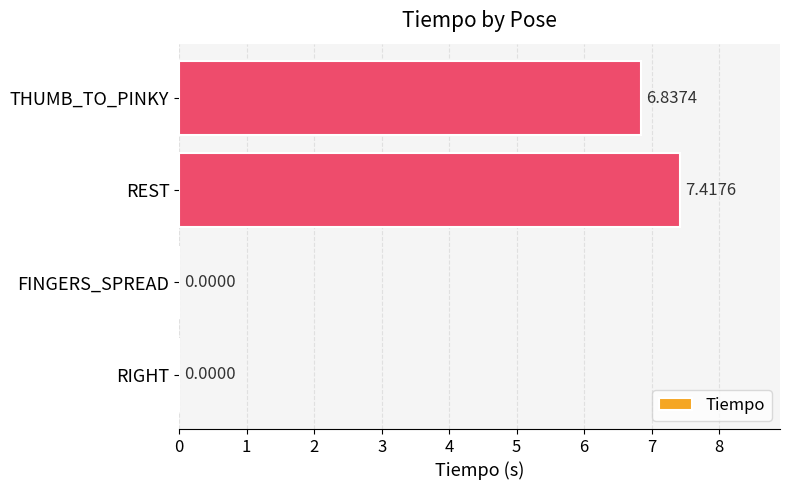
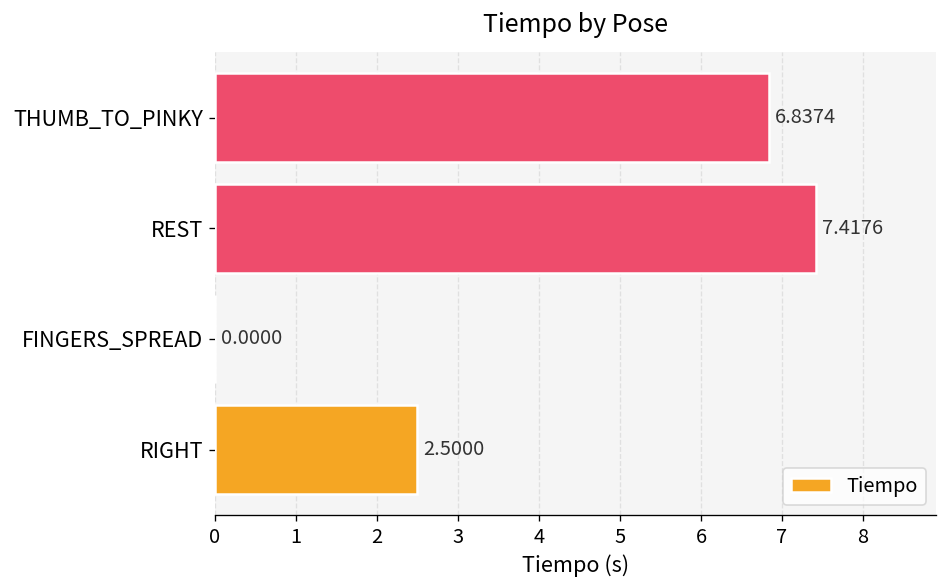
RIGHT: 0.0000 -> 2.5000
